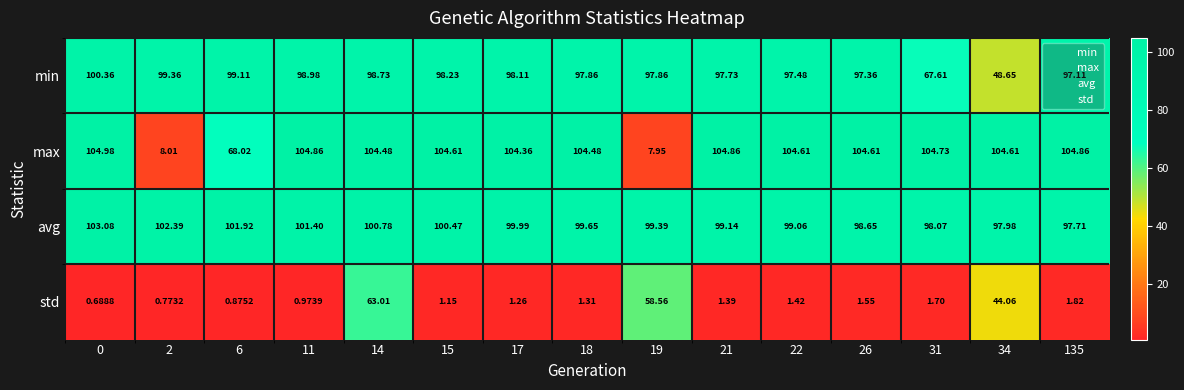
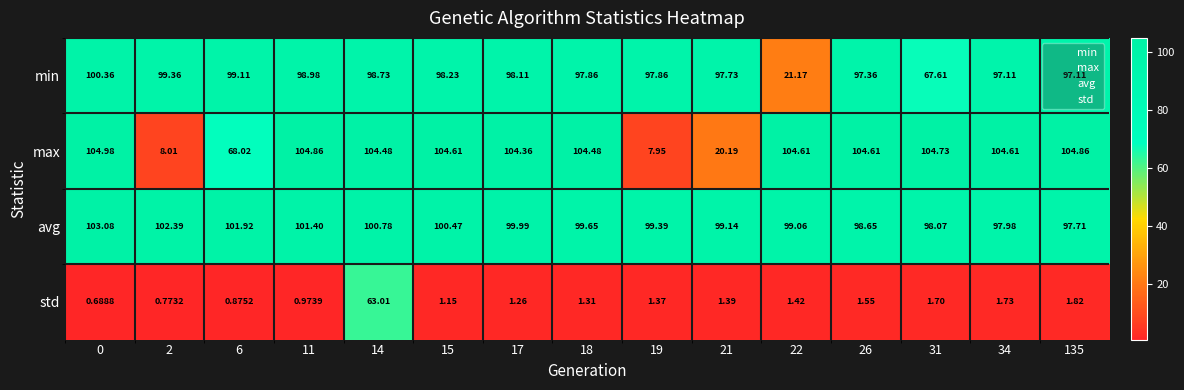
min, 22: 97.48 -> 21.17
min, 34: 48.65 -> 97.11
max, 21: 104.86 -> 20.19
std, 19: 58.56 -> 1.37
std, 34: 44.06 -> 1.73
